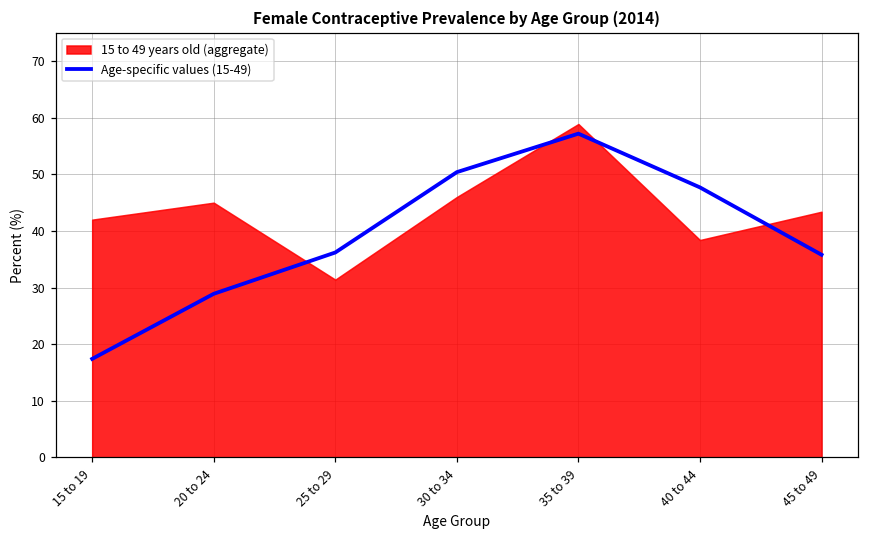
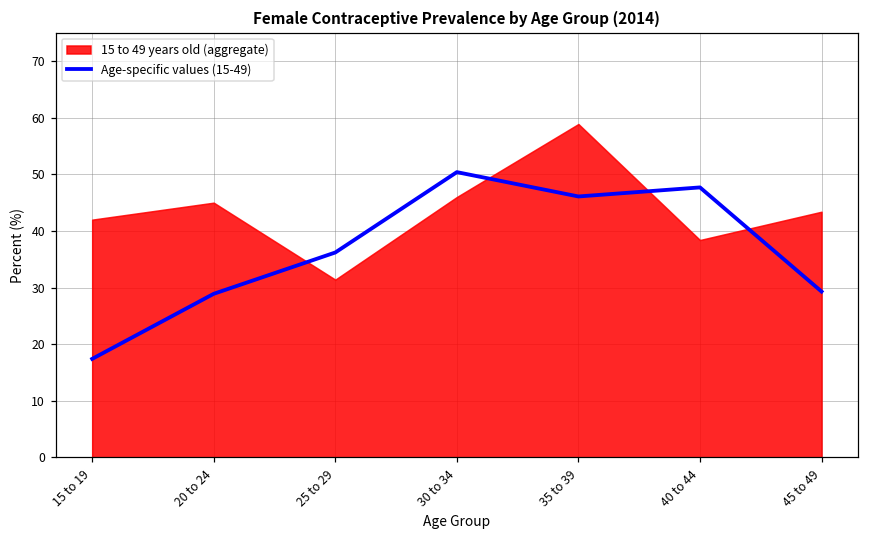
Age-specific values (15-49), 35 to 39: 57 -> 46
Age-specific values (15-49), 45 to 49: 36 -> 29
